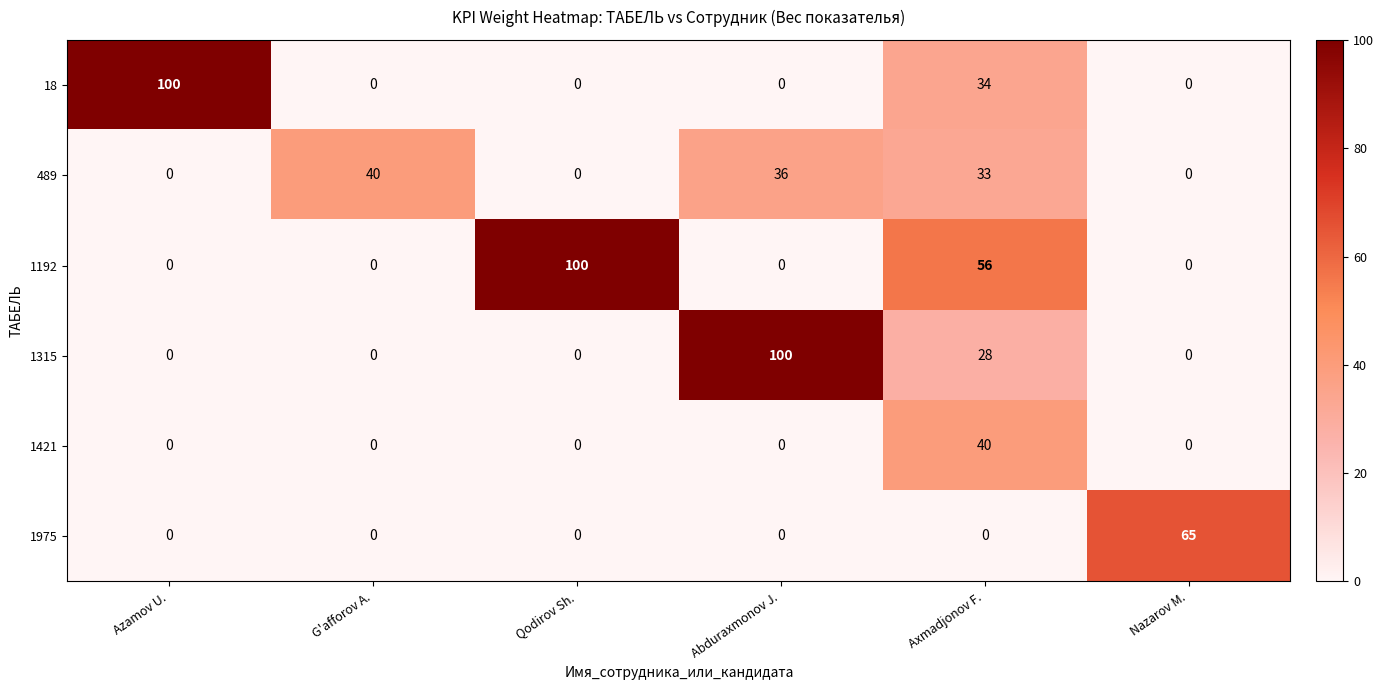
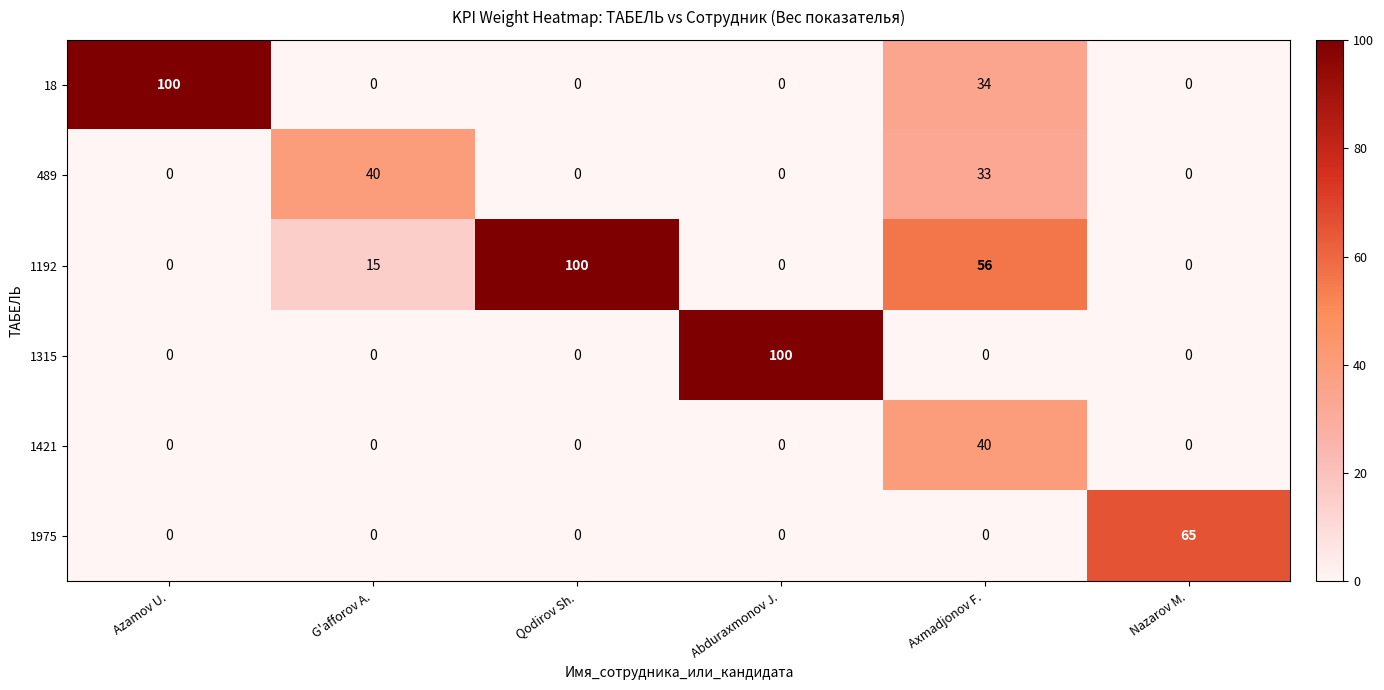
489, Abduraxmonov J.: 36 -> 0
1192, G'afforov A.: 0 -> 15
1315, Axmadjonov F.: 28 -> 0
